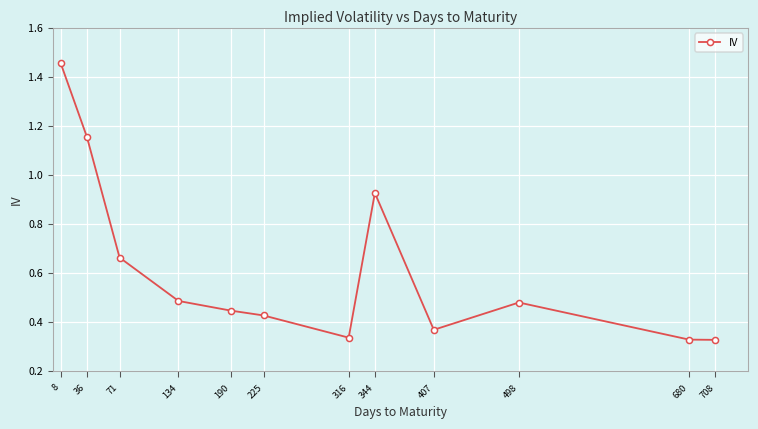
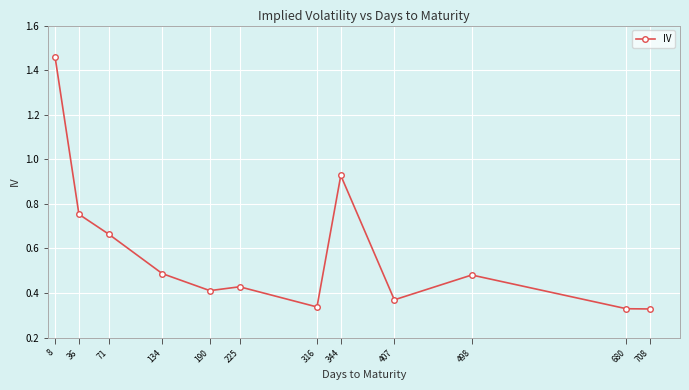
36: 1.16 -> 0.75
190: 0.45 -> 0.41
